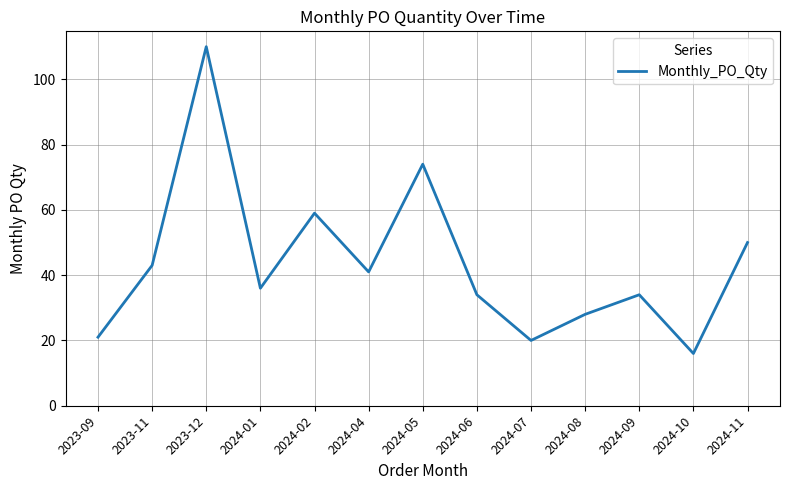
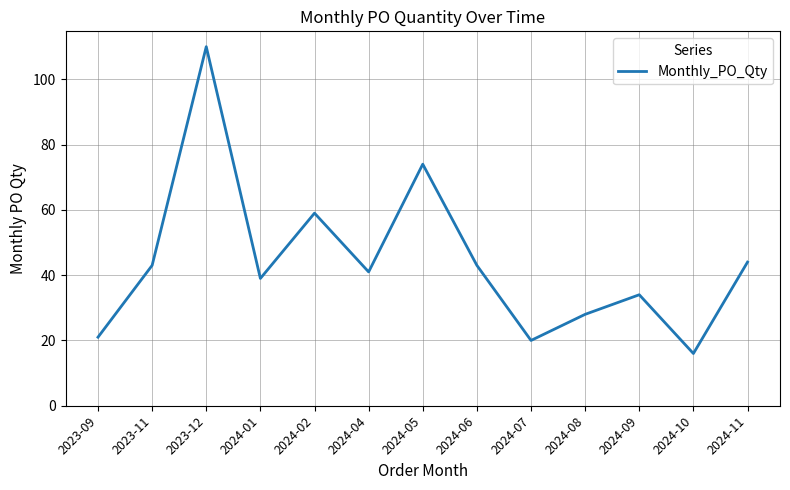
2024-01: 36 -> 39
2024-06: 34 -> 43
2024-11: 50 -> 44
